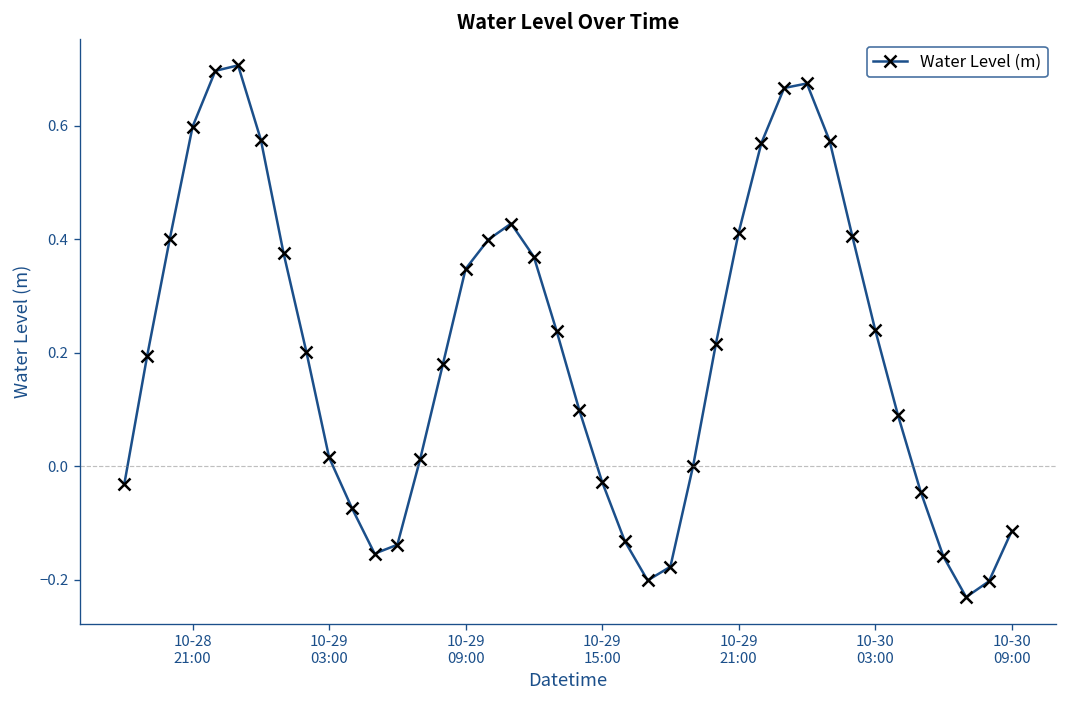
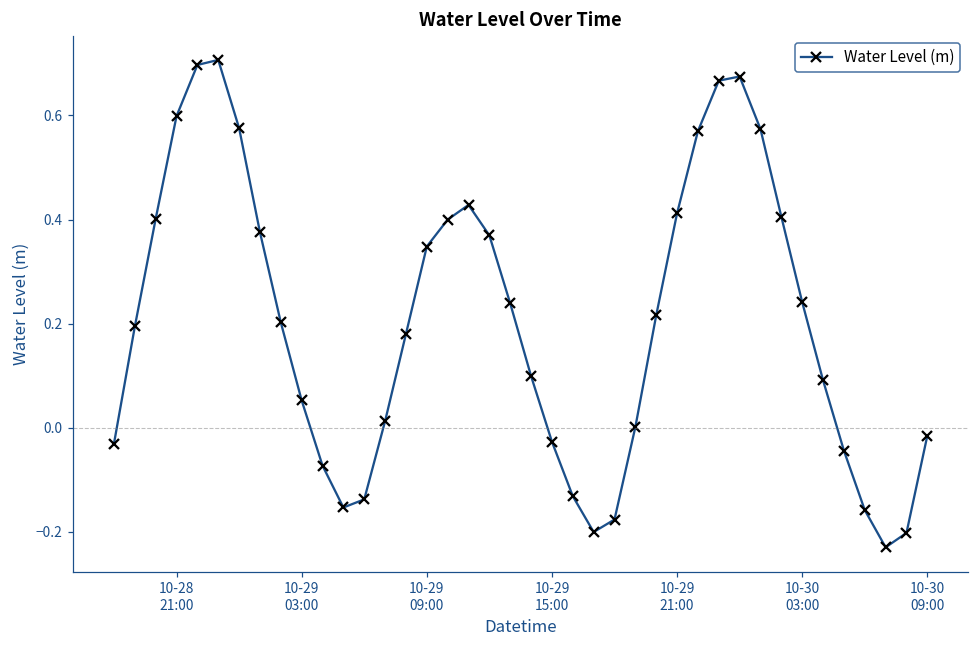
10-29 03:00: 0.02 -> 0.05
10-30 09:00: -0.11 -> -0.02
